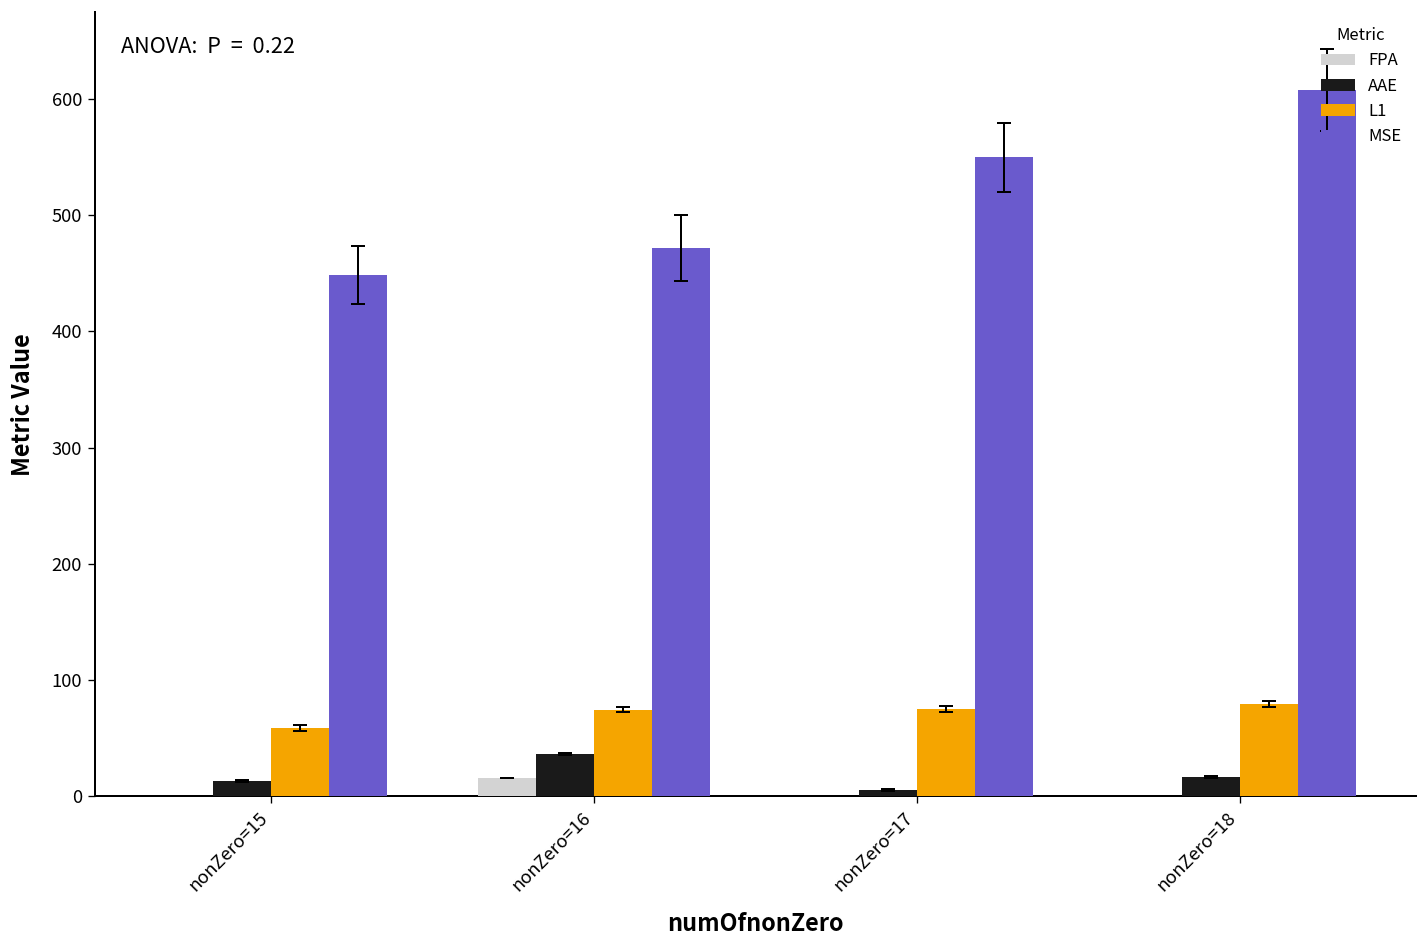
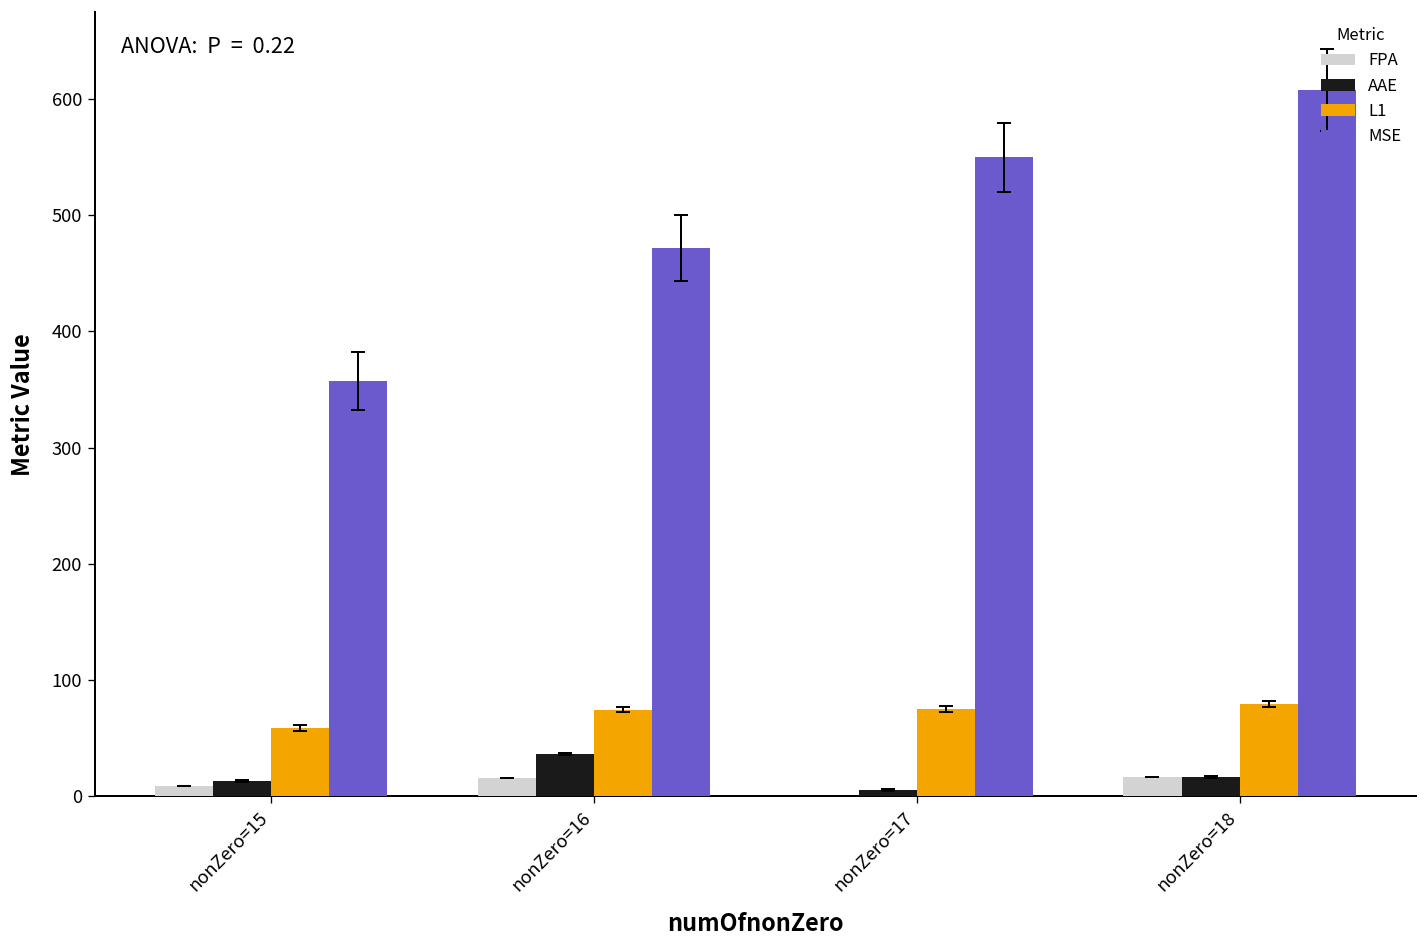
FPA, nonZero=15: 0 -> 10
MSE, nonZero=15: 450 -> 360
FPA, nonZero=18: 0 -> 20
